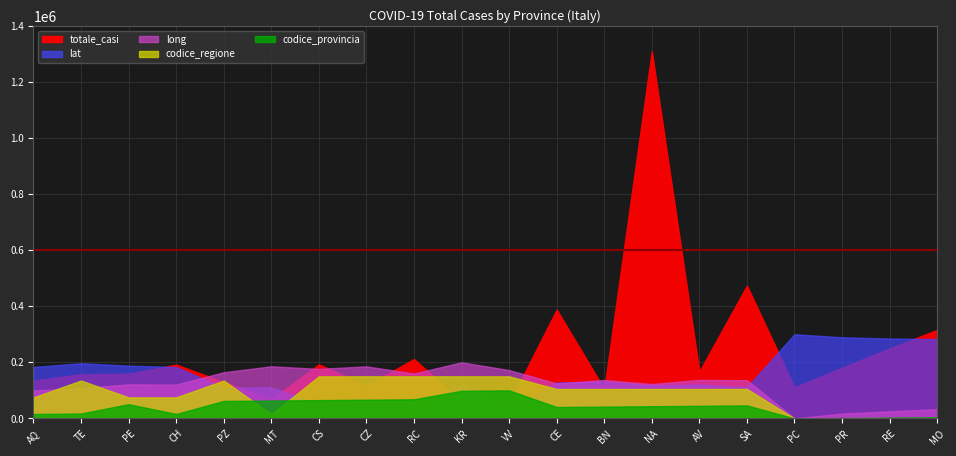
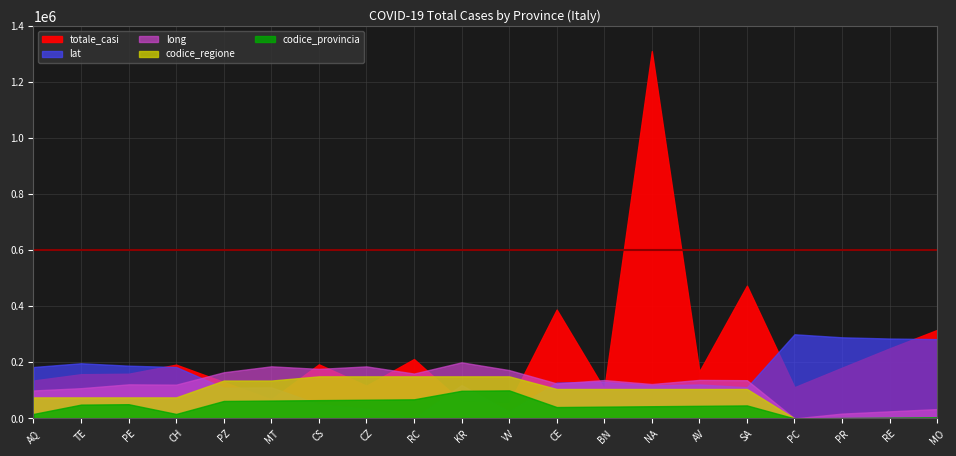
codice_regione, TE: 140000 -> 80000
codice_provincia, TE: 20000 -> 50000
codice_regione, MT: 20000 -> 140000
